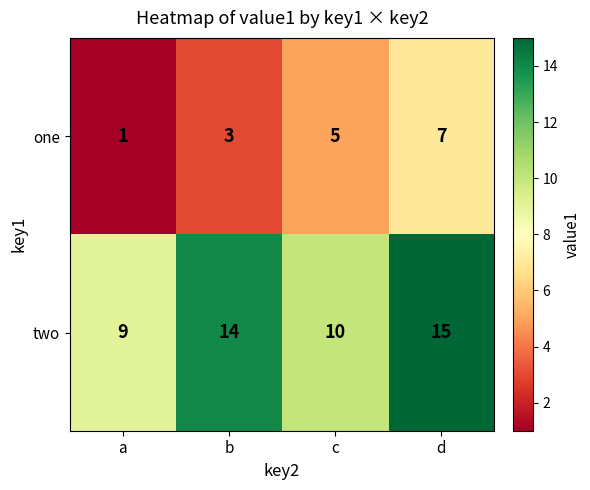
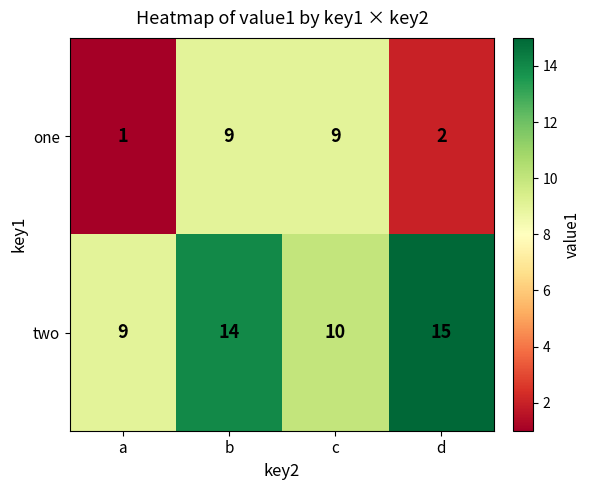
one, b: 3 -> 9
one, c: 5 -> 9
one, d: 7 -> 2
